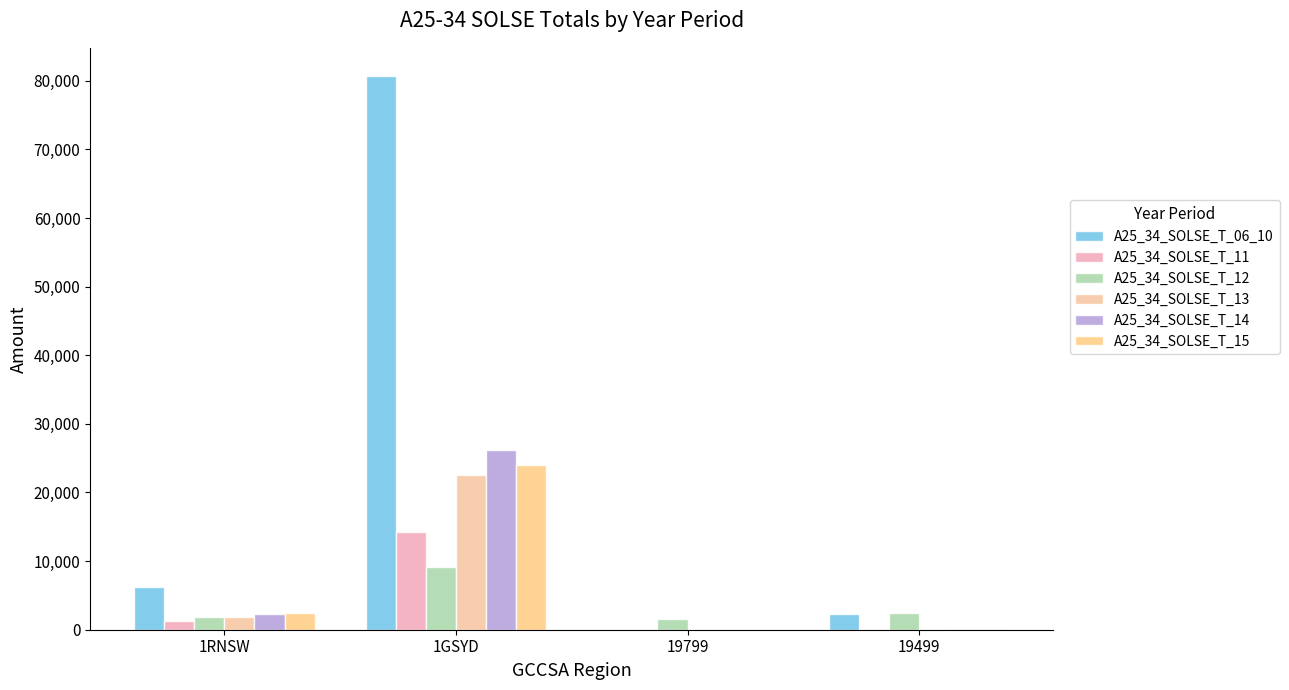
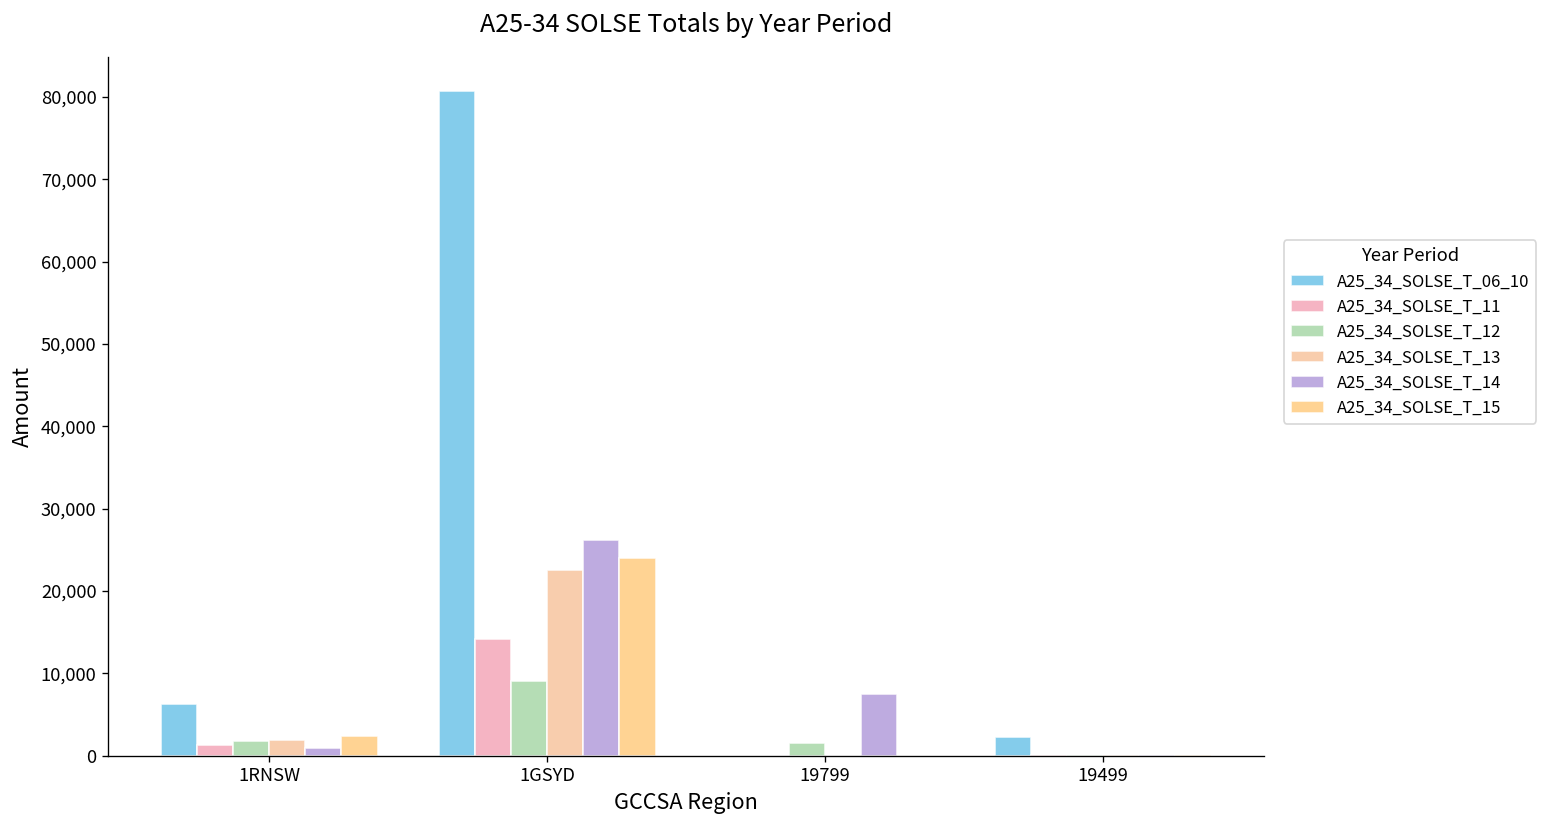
A25_34_SOLSE_T_14, 1RNSW: 2,000 -> 1,000
A25_34_SOLSE_T_14, 19799: 0 -> 7,000
A25_34_SOLSE_T_12, 19499: 2,000 -> 0
